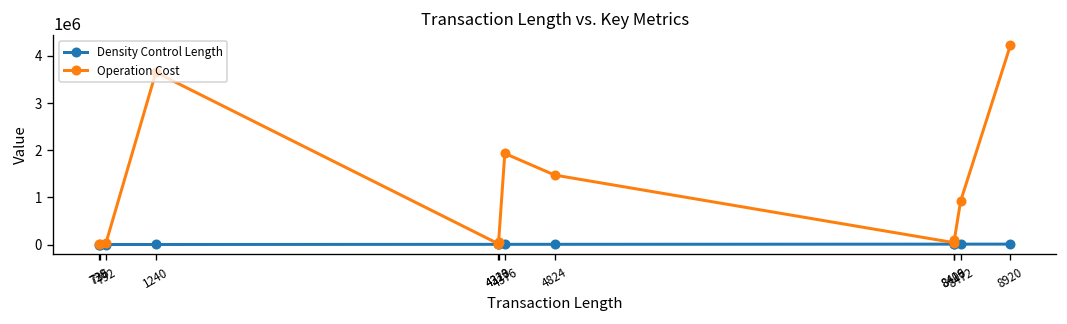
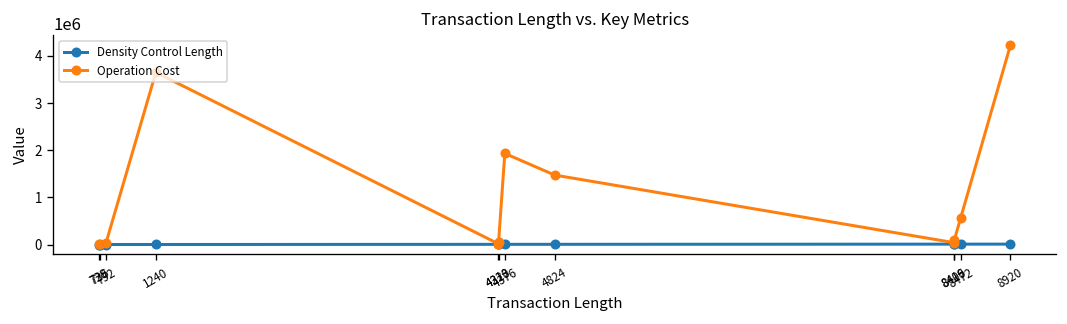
Operation Cost, 8472: 900000 -> 600000
